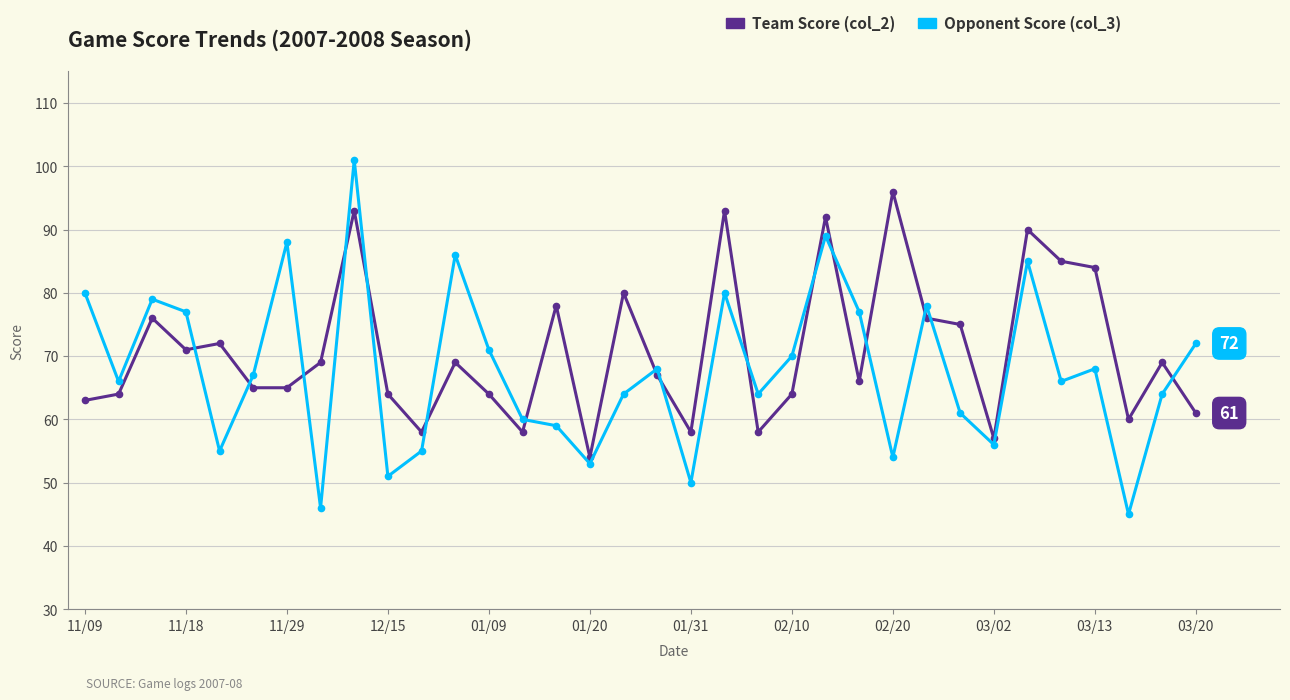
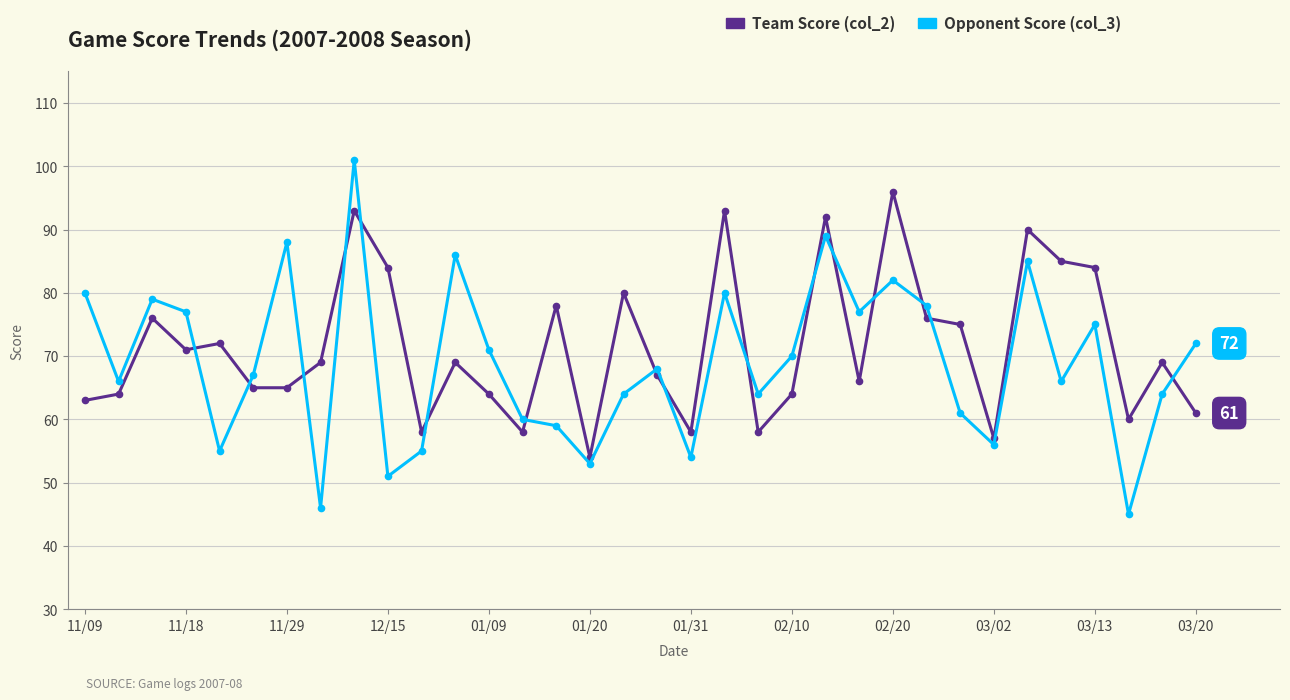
Team Score (col_2), 12/15: 64 -> 84
Opponent Score (col_3), 01/31: 50 -> 54
Opponent Score (col_3), 02/20: 54 -> 82
Opponent Score (col_3), 03/13: 68 -> 75
